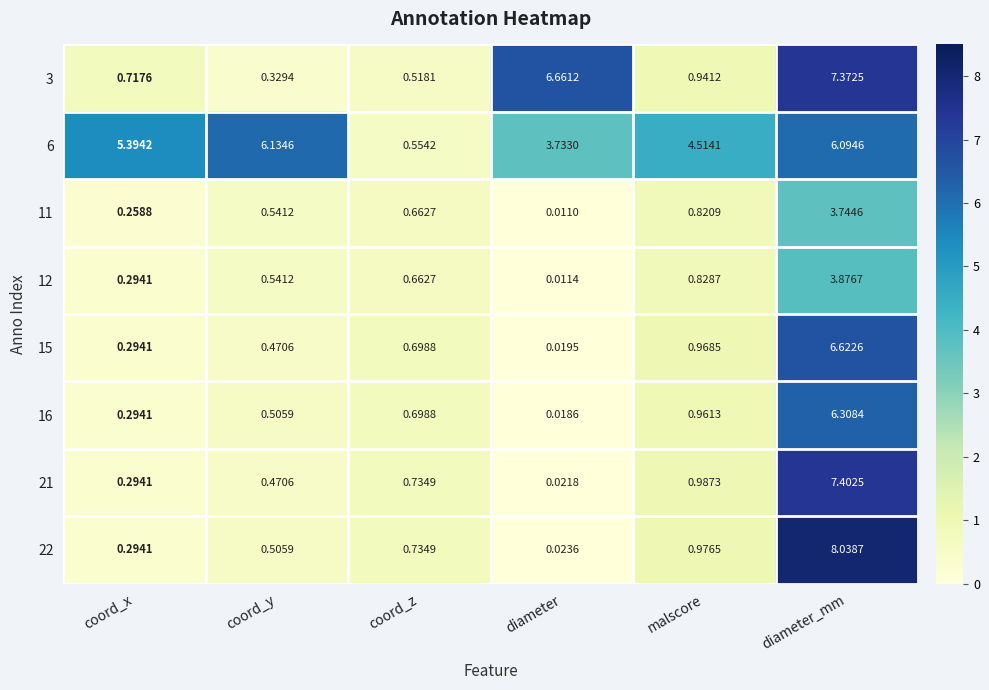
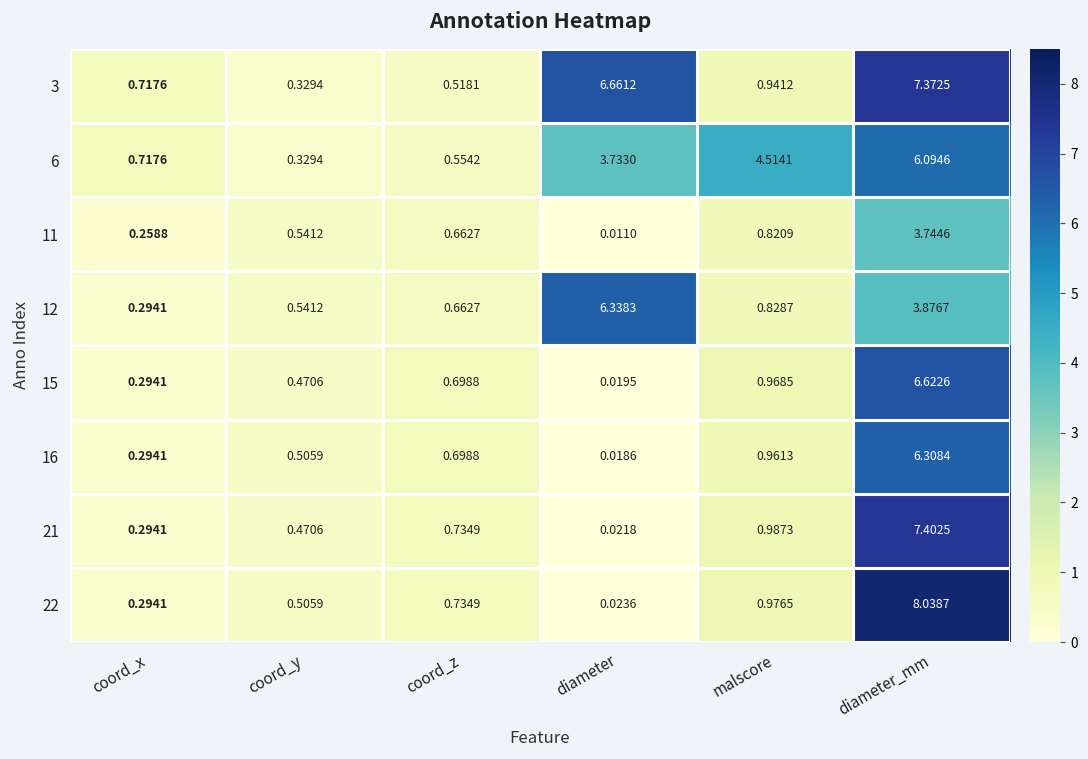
6, coord_x: 5.3942 -> 0.7176
6, coord_y: 6.1346 -> 0.3294
12, diameter: 0.0114 -> 6.3383
